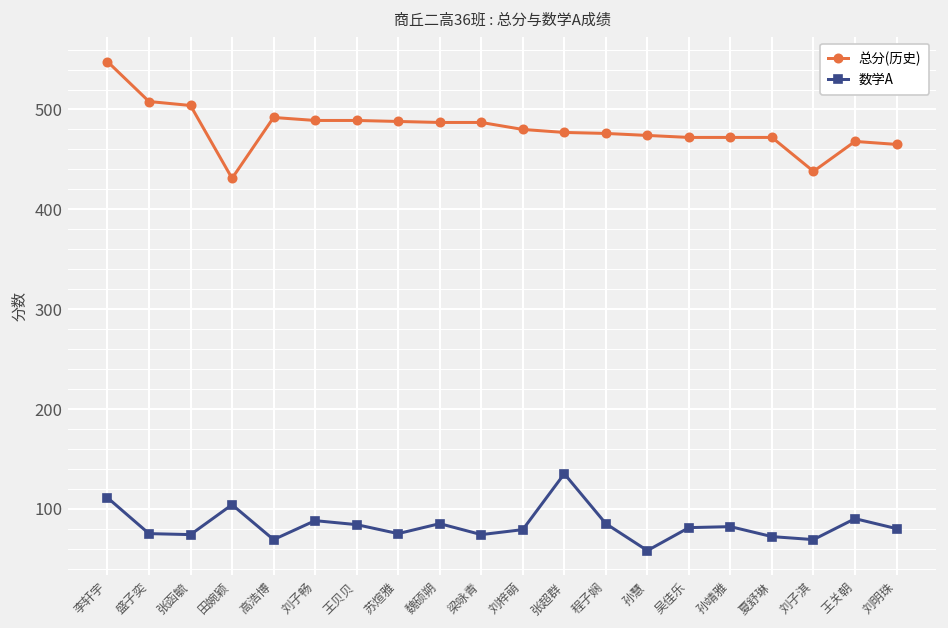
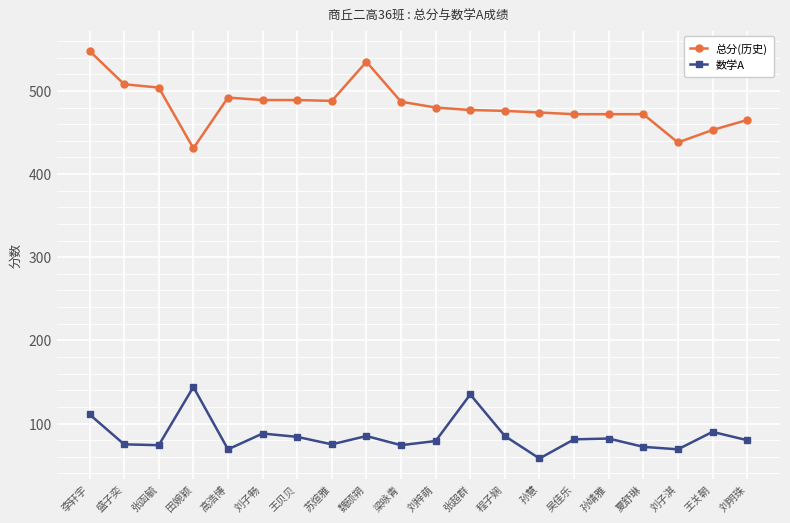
数学A, 田婉颖: 100 -> 140
总分(历史), 魏硕朔: 490 -> 540
总分(历史), 王关朝: 470 -> 450
